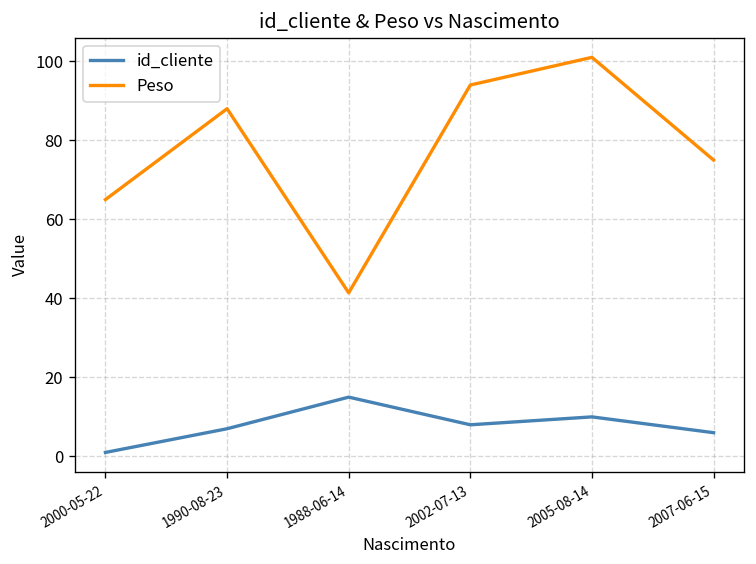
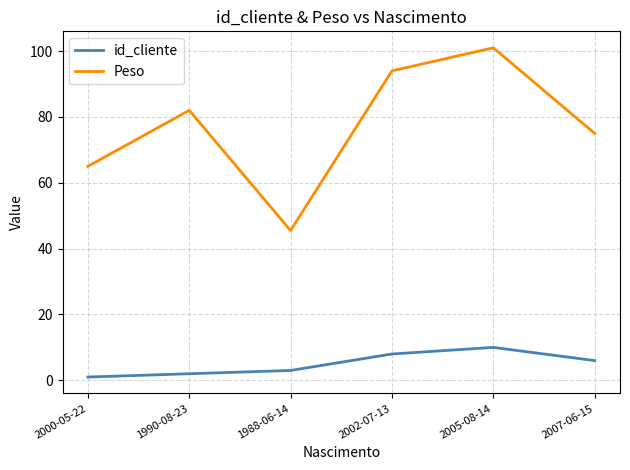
id_cliente, 1990-08-23: 7 -> 2
Peso, 1990-08-23: 88 -> 82
id_cliente, 1988-06-14: 15 -> 3
Peso, 1988-06-14: 41 -> 46
